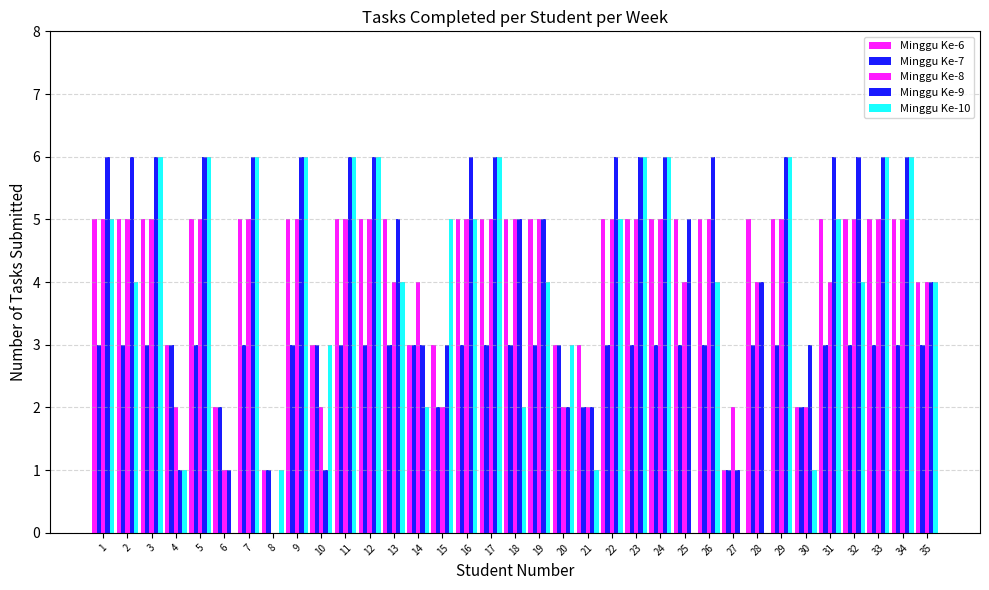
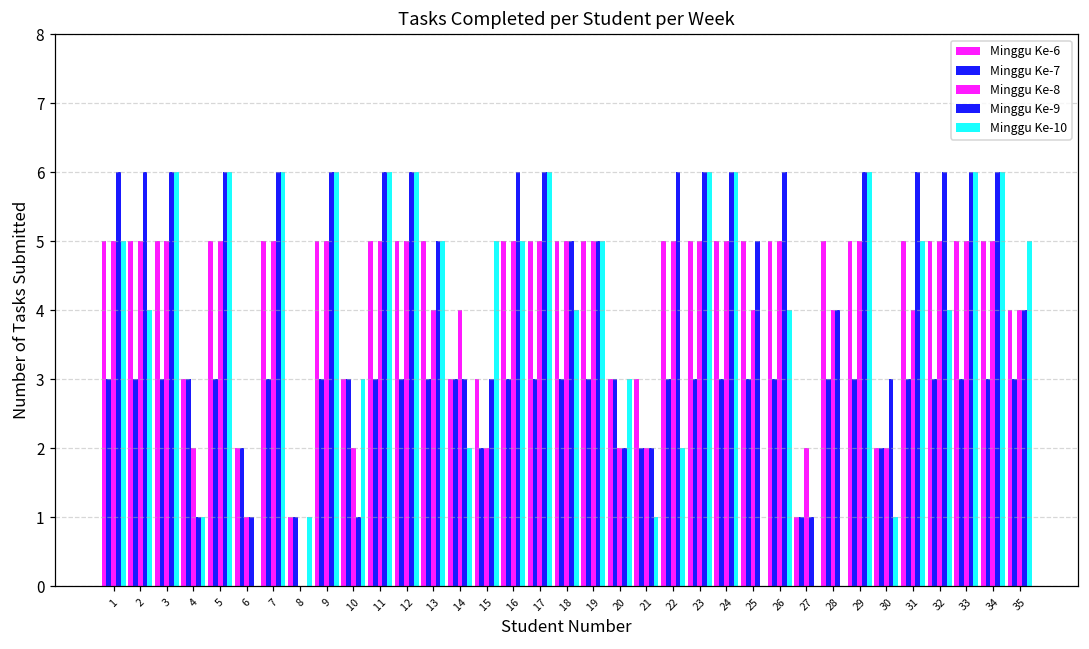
Minggu Ke-10, 13: 4 -> 5
Minggu Ke-10, 18: 2 -> 4
Minggu Ke-10, 19: 4 -> 5
Minggu Ke-10, 22: 5 -> 2
Minggu Ke-10, 35: 4 -> 5
